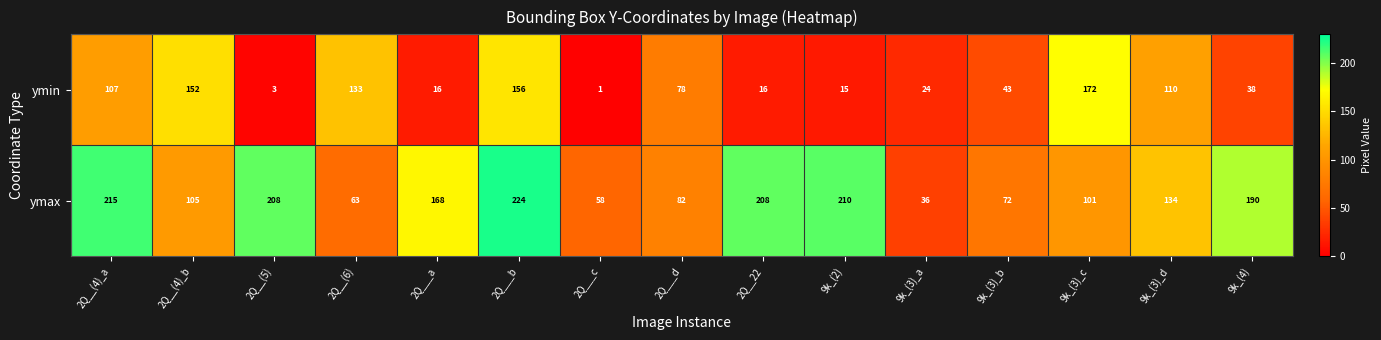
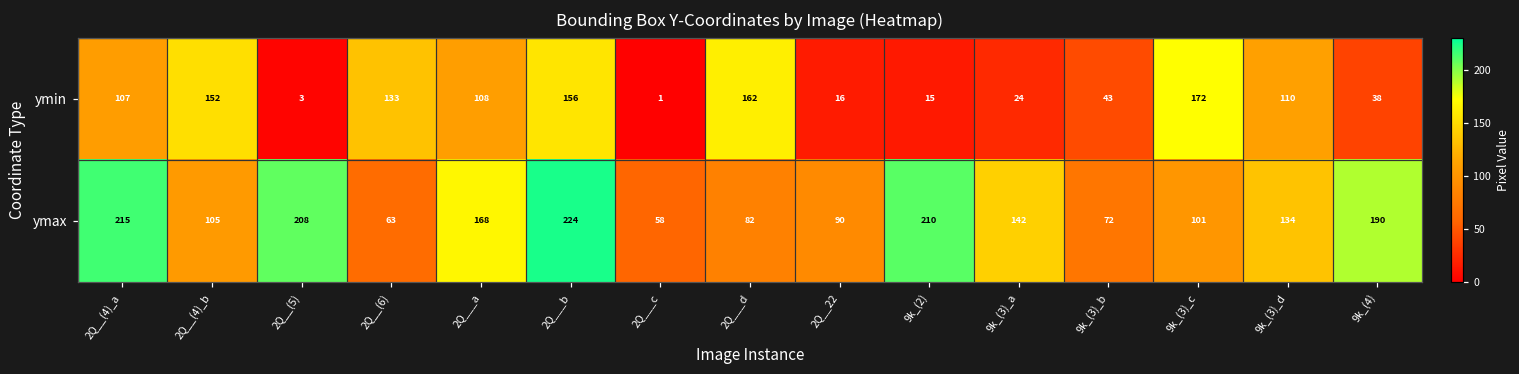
ymin, 2Q___a: 16 -> 108
ymin, 2Q___d: 78 -> 162
ymax, 2Q__22: 208 -> 90
ymax, 9k_(3)_a: 36 -> 142
